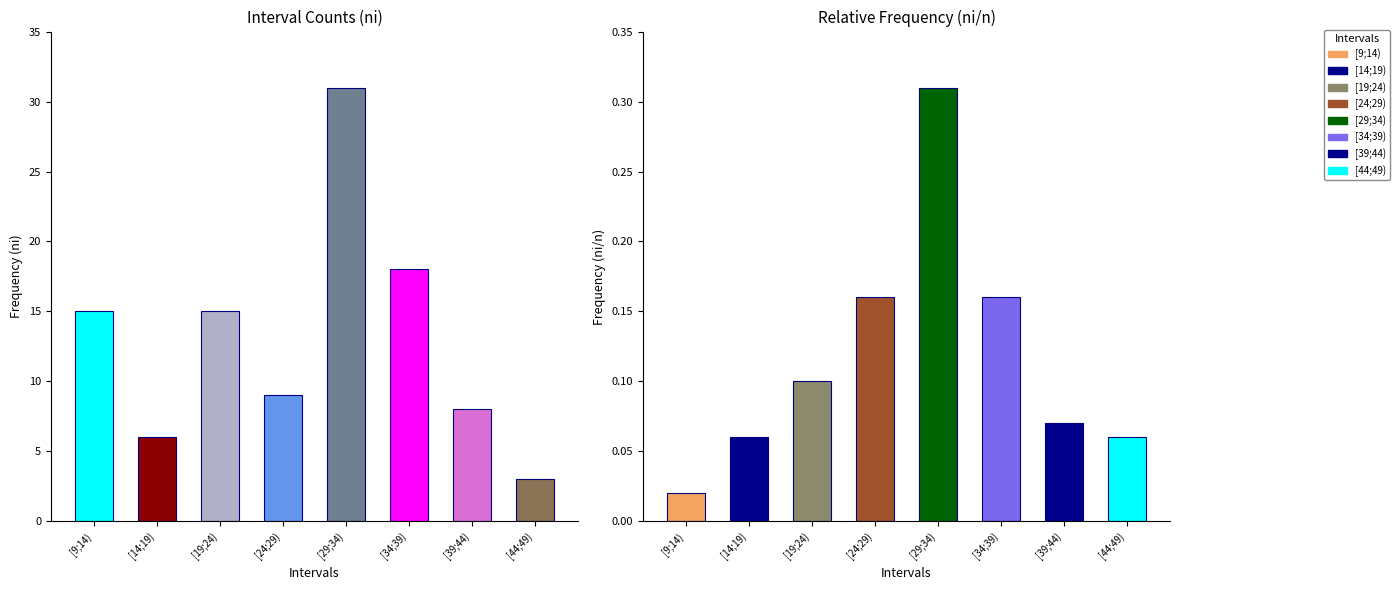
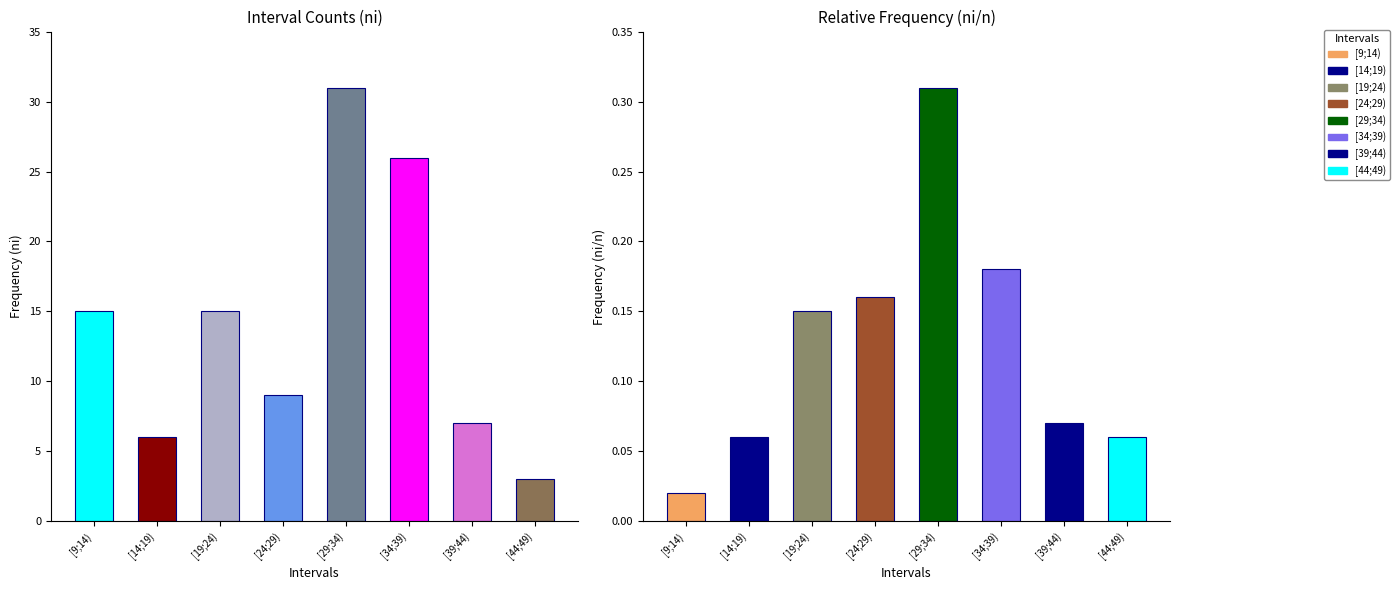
Interval Counts (ni), [34;39): 18 -> 26
Interval Counts (ni), [39;44): 8 -> 7
Relative Frequency (ni/n), [19;24): 0.10 -> 0.15
Relative Frequency (ni/n), [34;39): 0.16 -> 0.18
